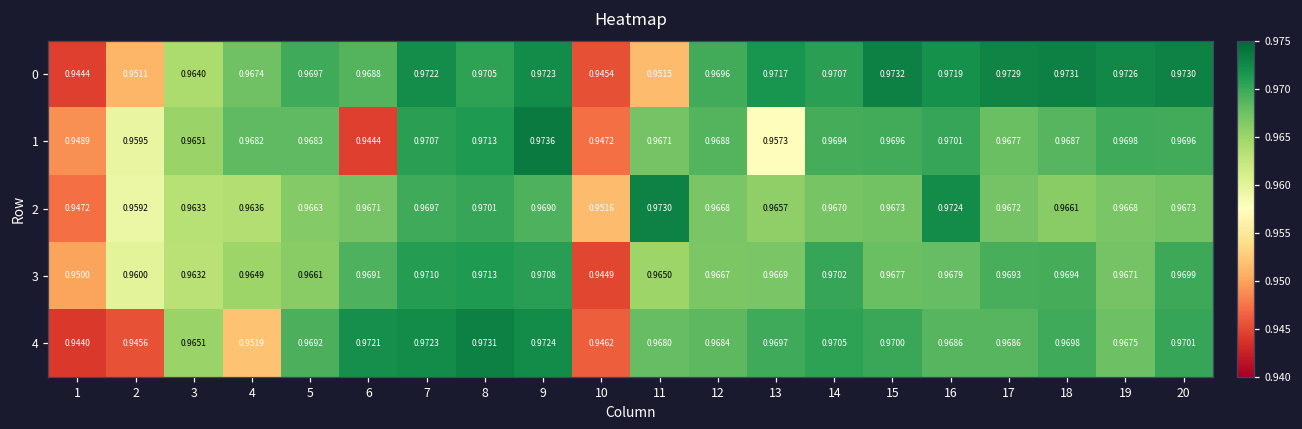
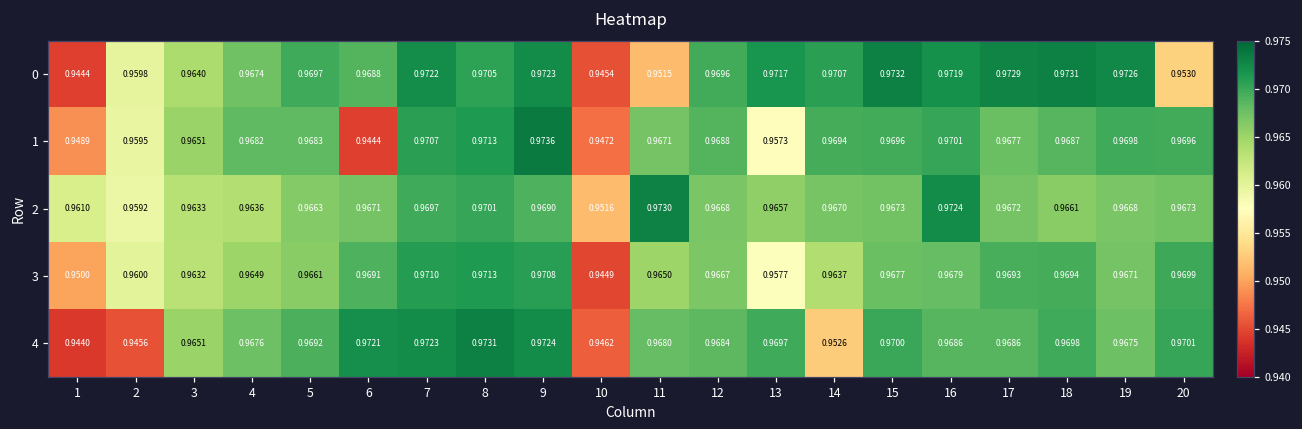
0, 2: 0.9511 -> 0.9598
0, 20: 0.9730 -> 0.9530
2, 1: 0.9472 -> 0.9610
3, 13: 0.9669 -> 0.9577
3, 14: 0.9702 -> 0.9637
4, 4: 0.9519 -> 0.9676
4, 14: 0.9705 -> 0.9526
